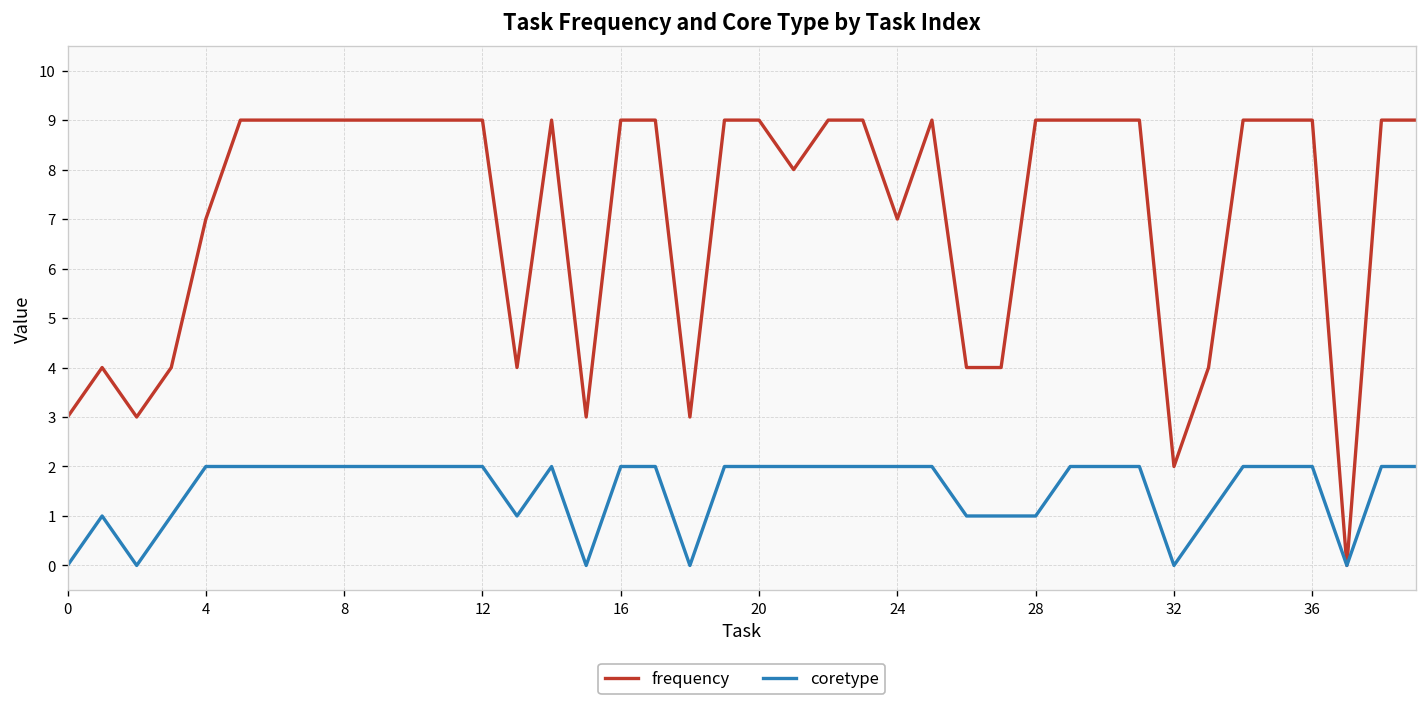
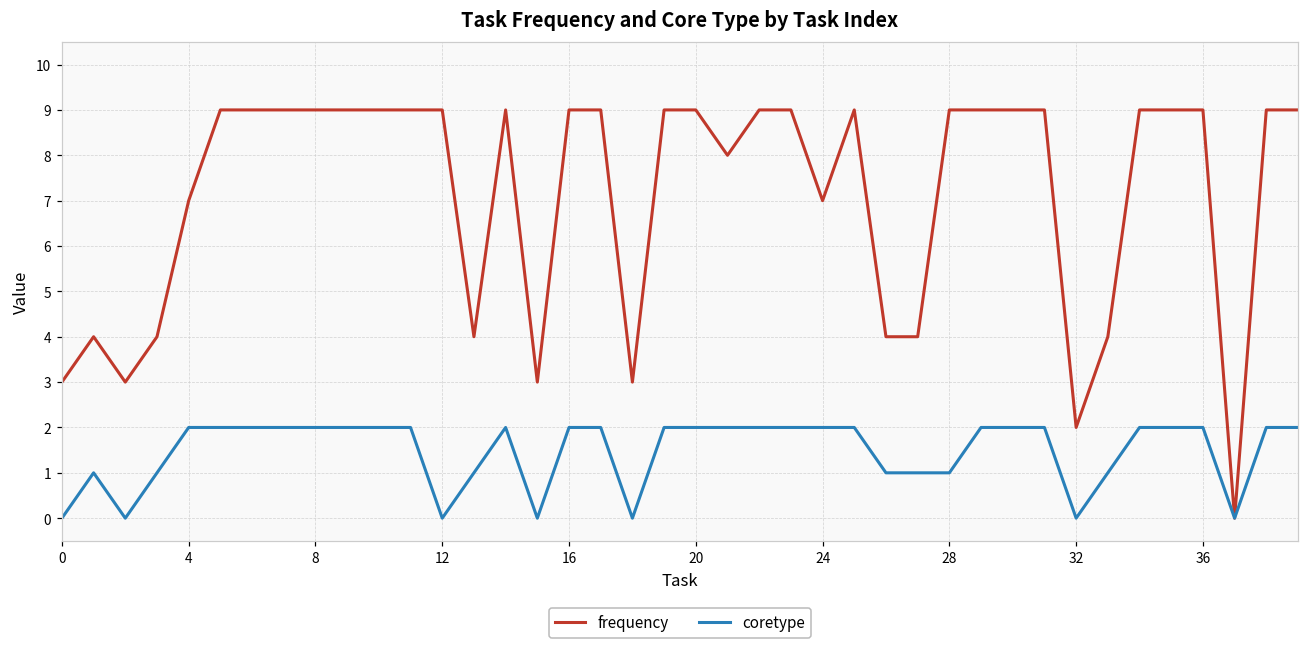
coretype, 12: 2 -> 0
